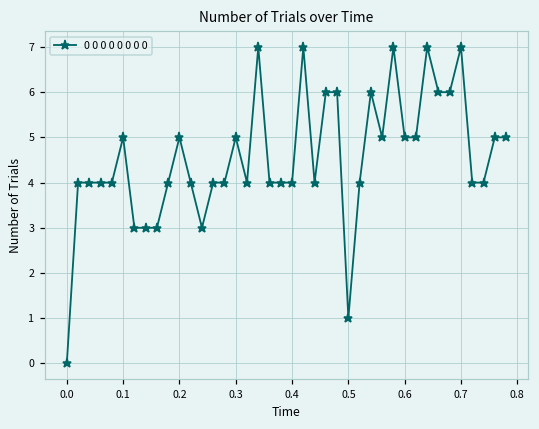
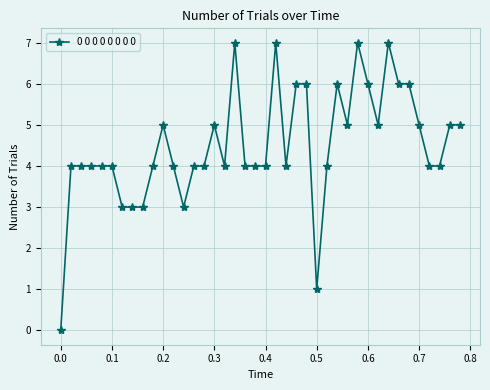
0.1: 5 -> 4
0.6: 5 -> 6
0.7: 7 -> 5
